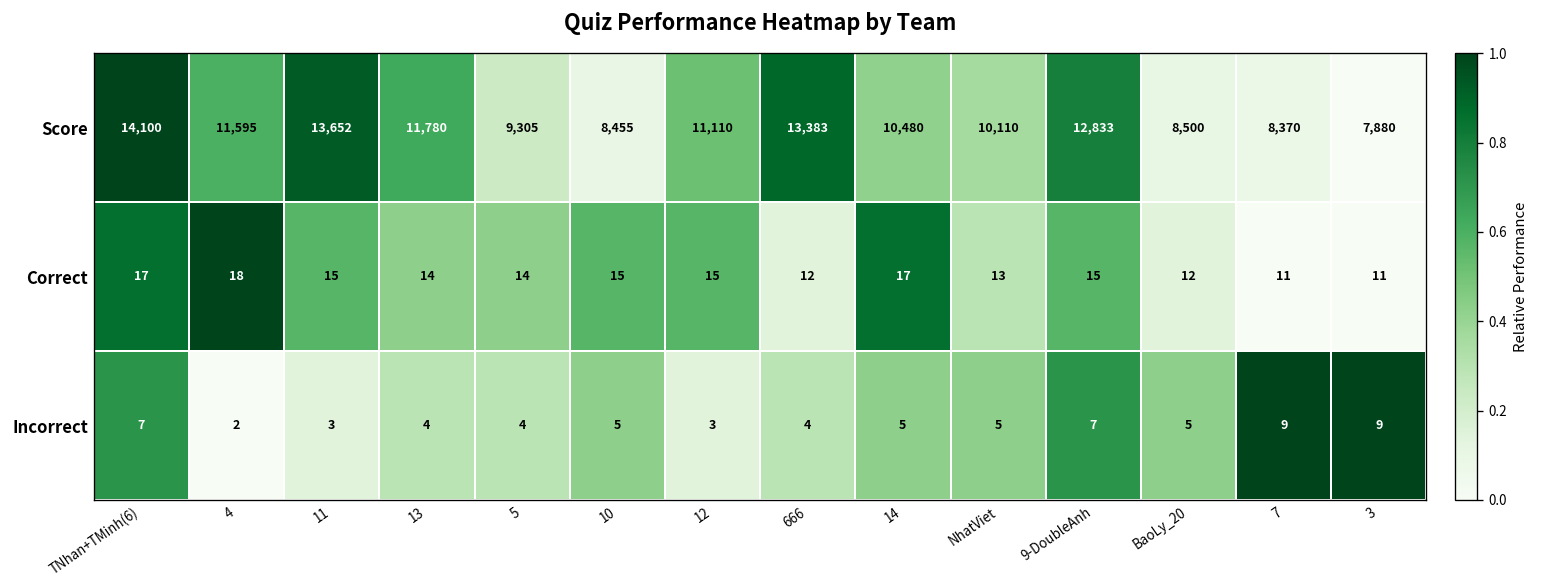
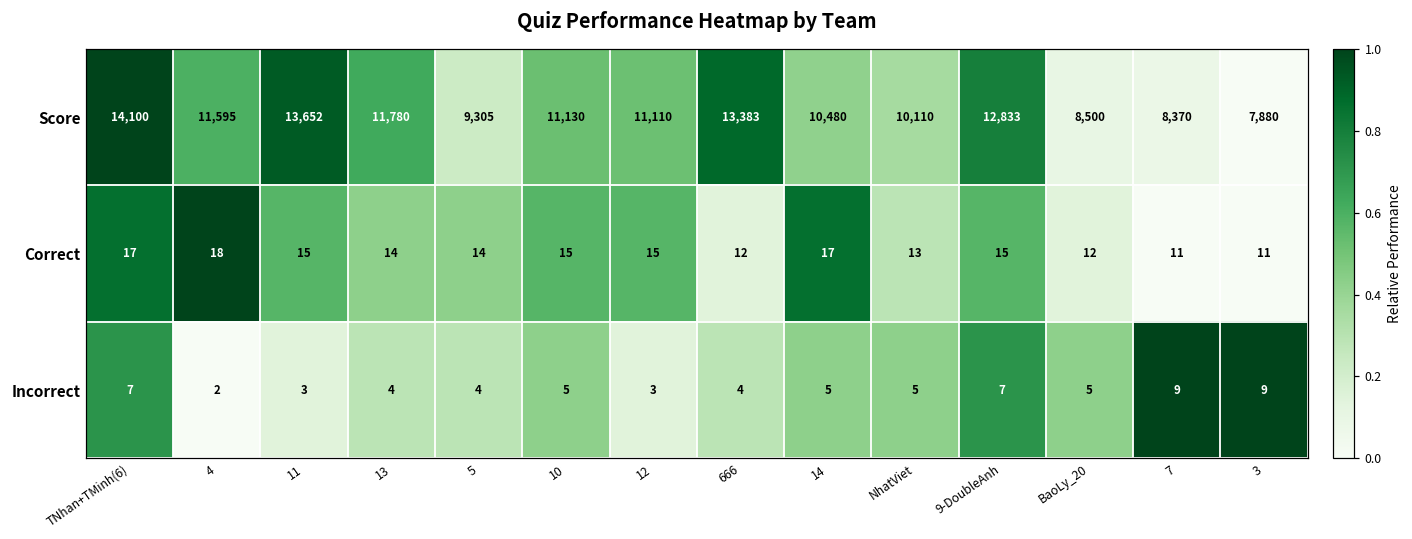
Score, 10: 8,455 -> 11,130
